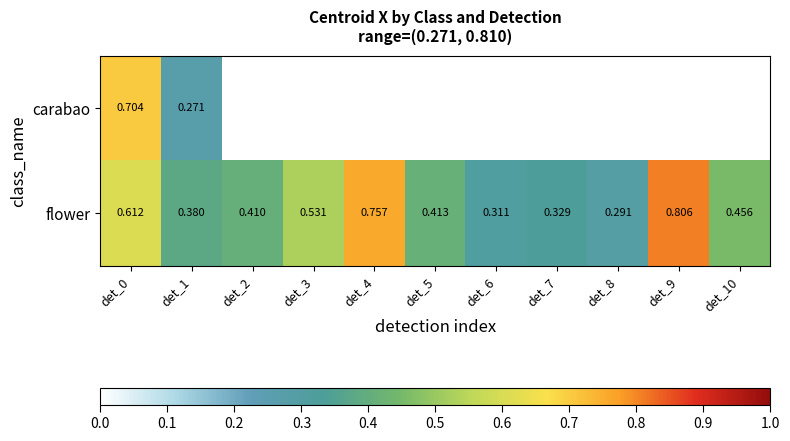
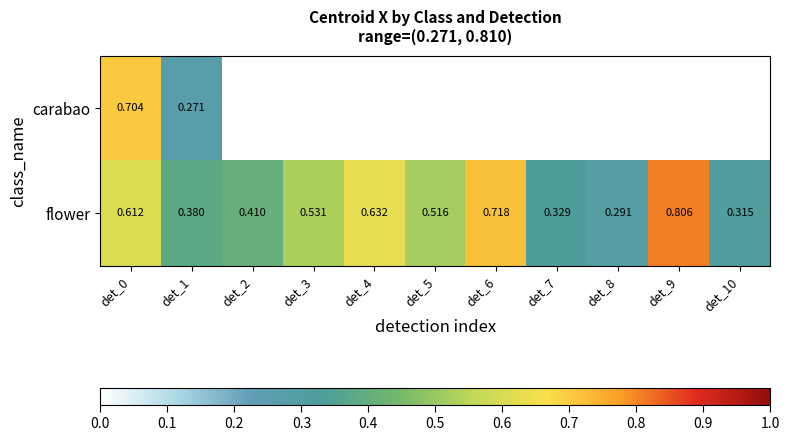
flower, det_4: 0.757 -> 0.632
flower, det_5: 0.413 -> 0.516
flower, det_6: 0.311 -> 0.718
flower, det_10: 0.456 -> 0.315
